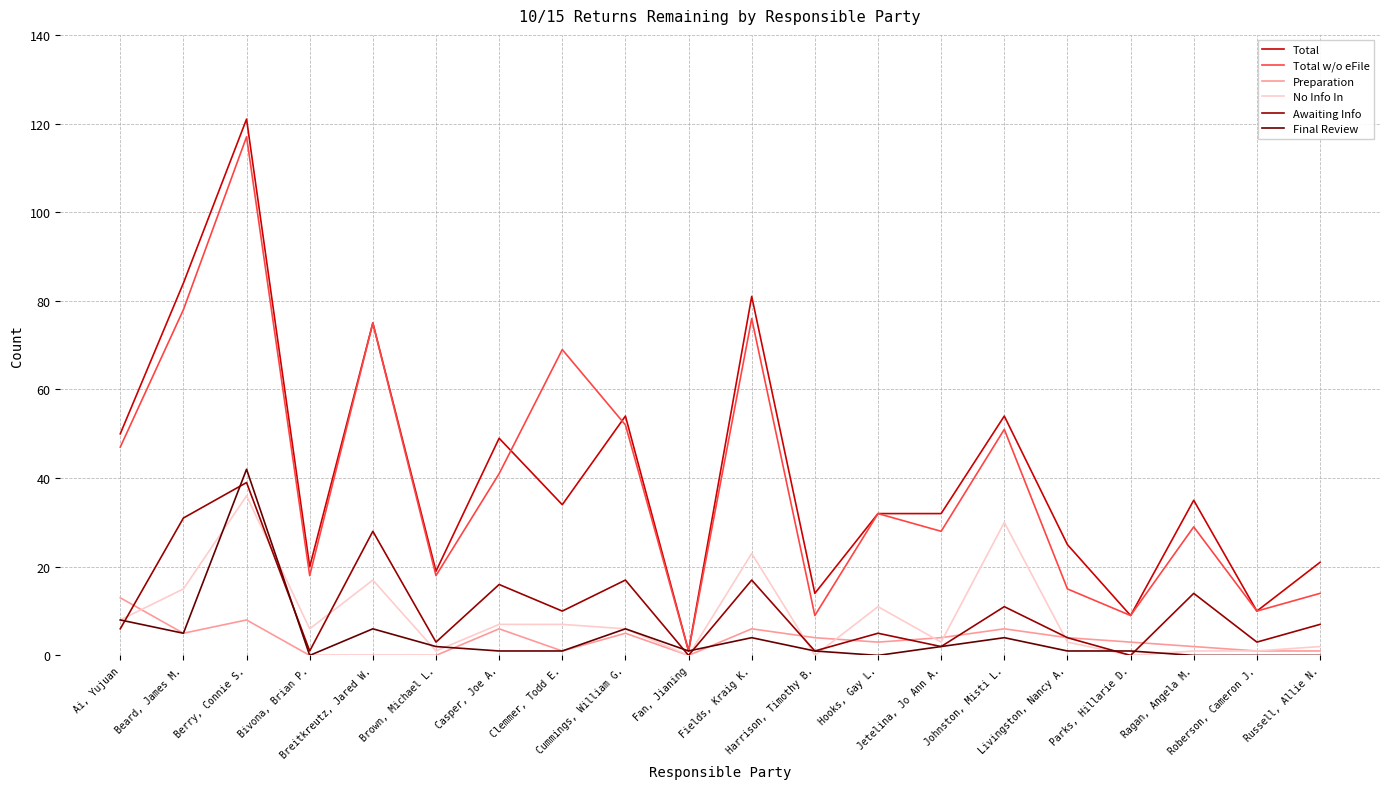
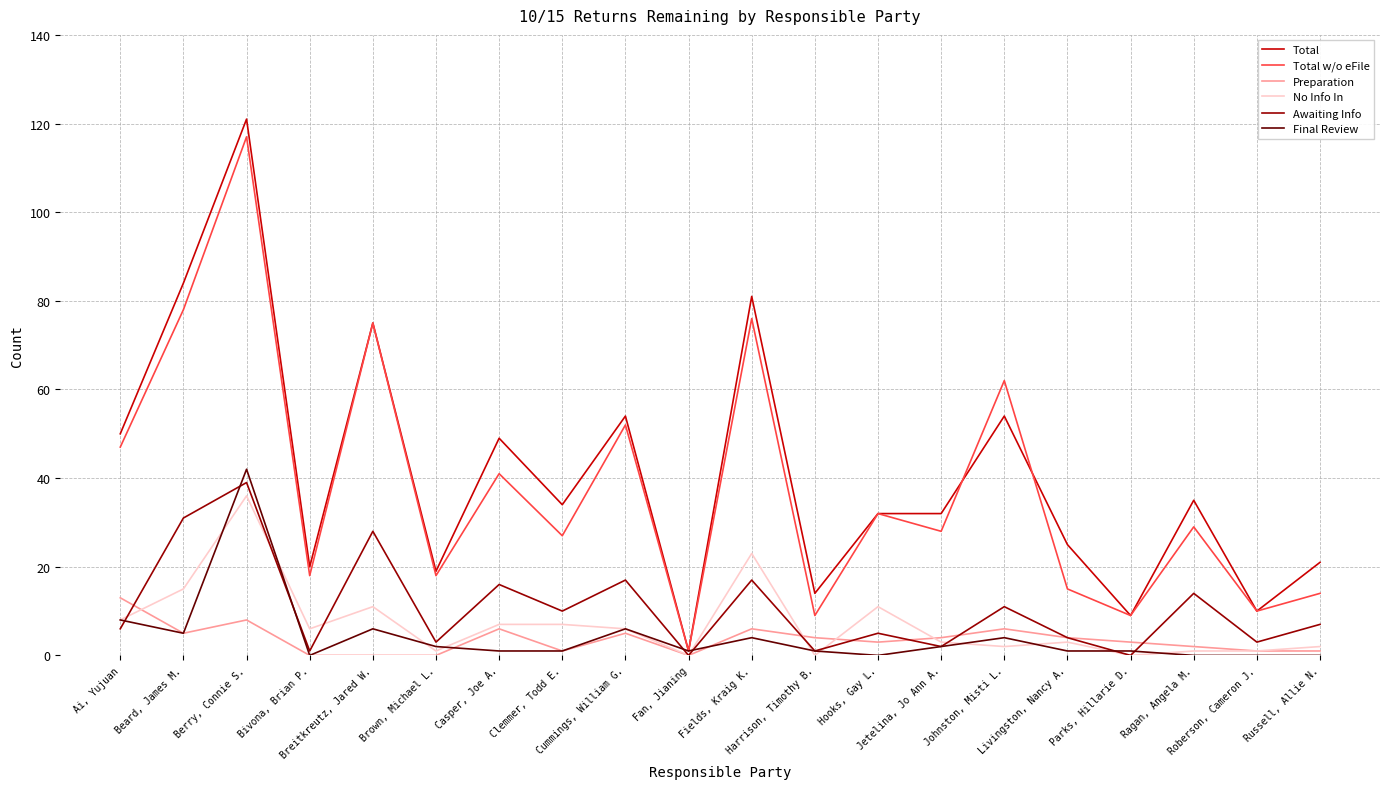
No Info In, Breitkreutz, Jared W.: 17 -> 11
Total w/o eFile, Clemmer, Todd E.: 69 -> 27
Total w/o eFile, Johnston, Misti L.: 51 -> 62
No Info In, Johnston, Misti L.: 30 -> 2
